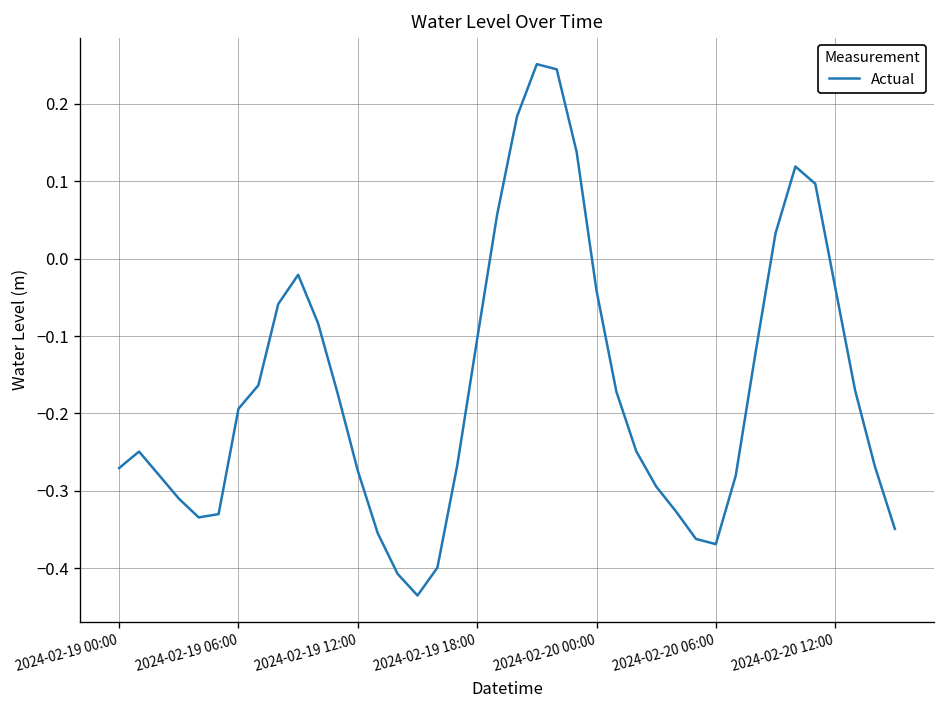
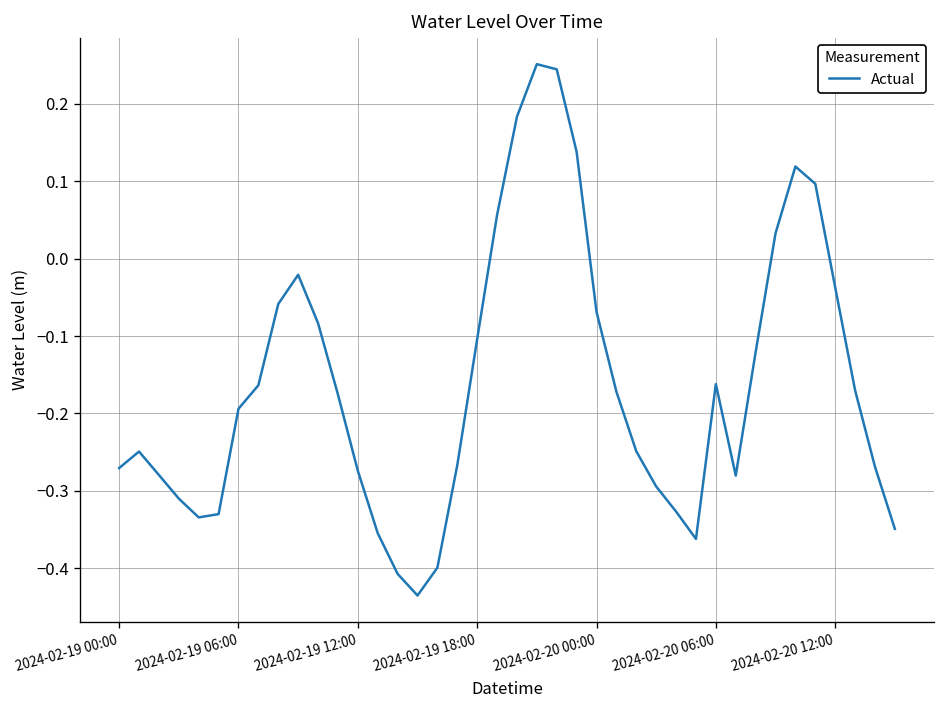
2024-02-20 00:00: -0.04 -> -0.07
2024-02-20 06:00: -0.37 -> -0.16
